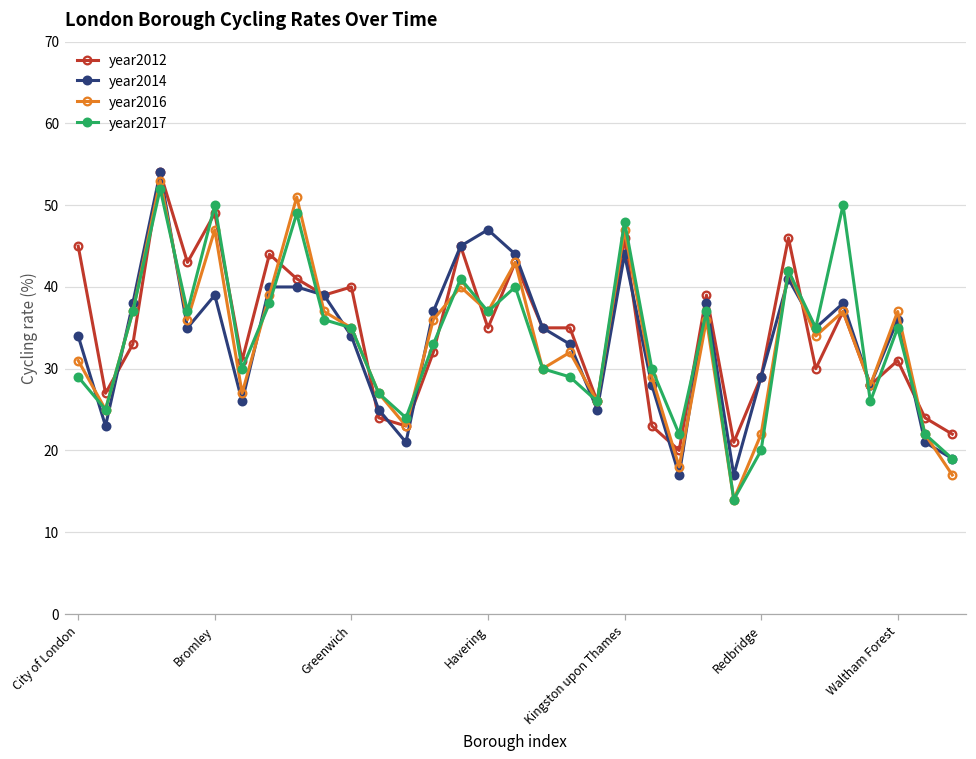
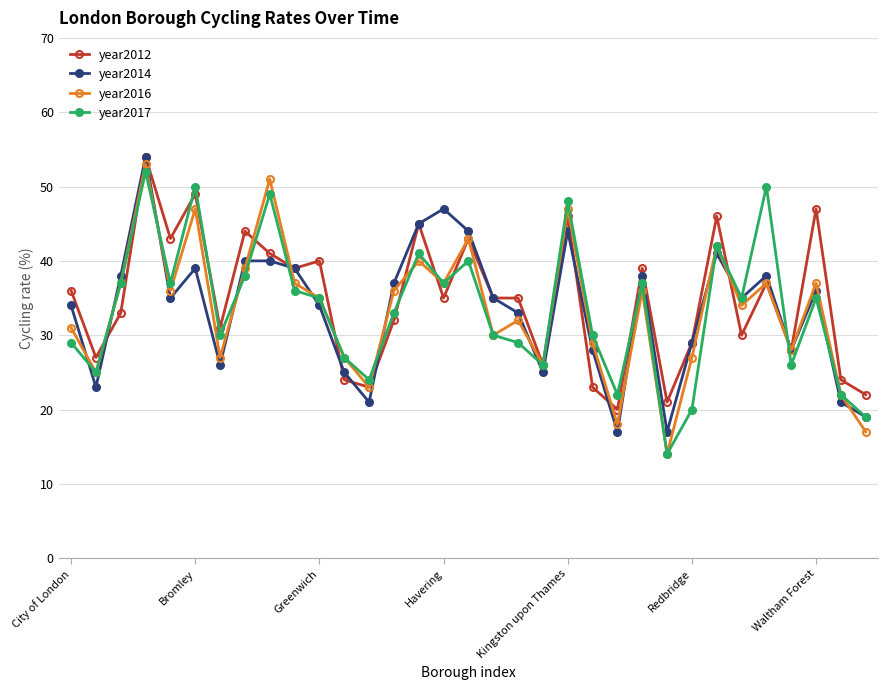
year2012, City of London: 45 -> 36
year2016, Redbridge: 22 -> 27
year2012, Waltham Forest: 31 -> 47
